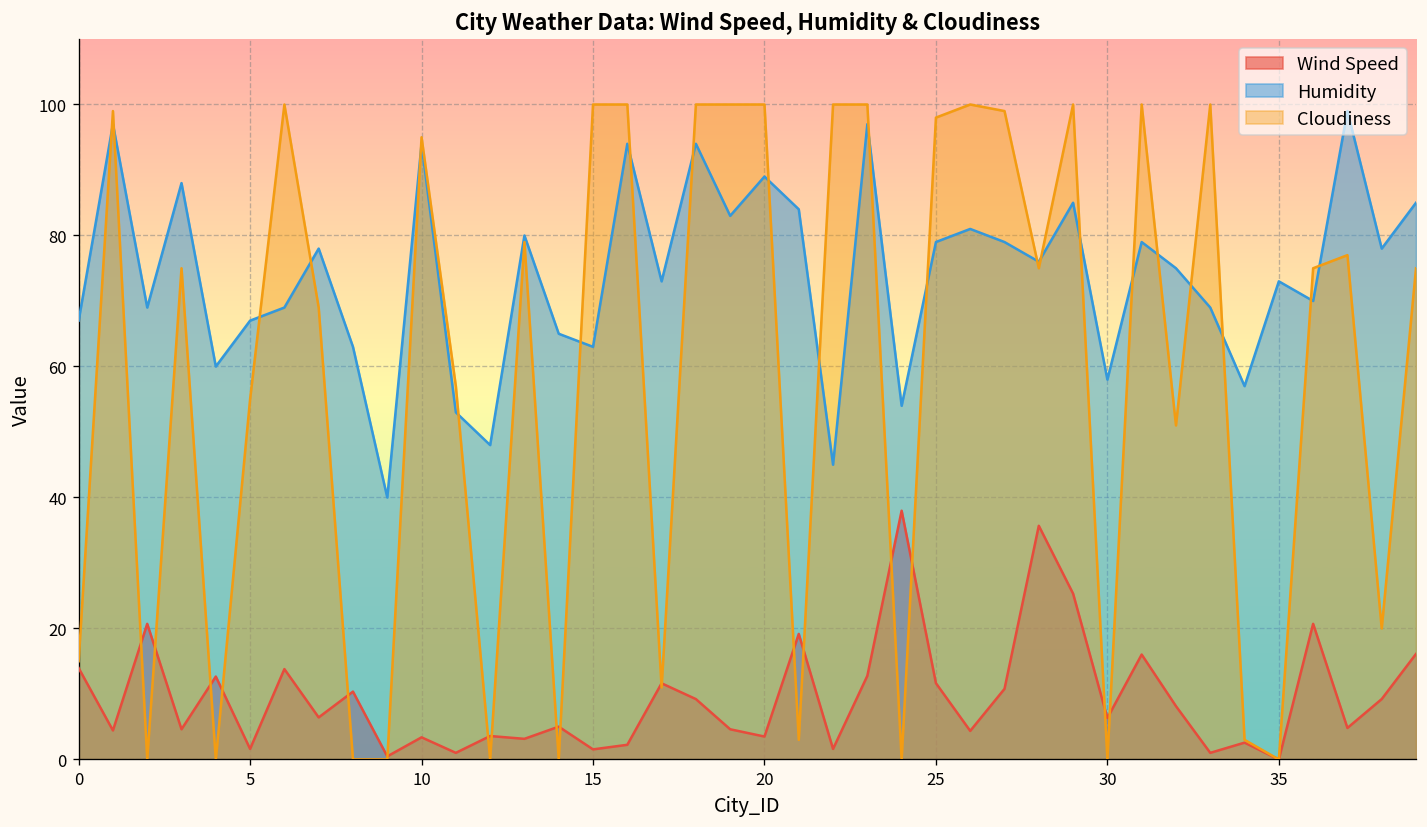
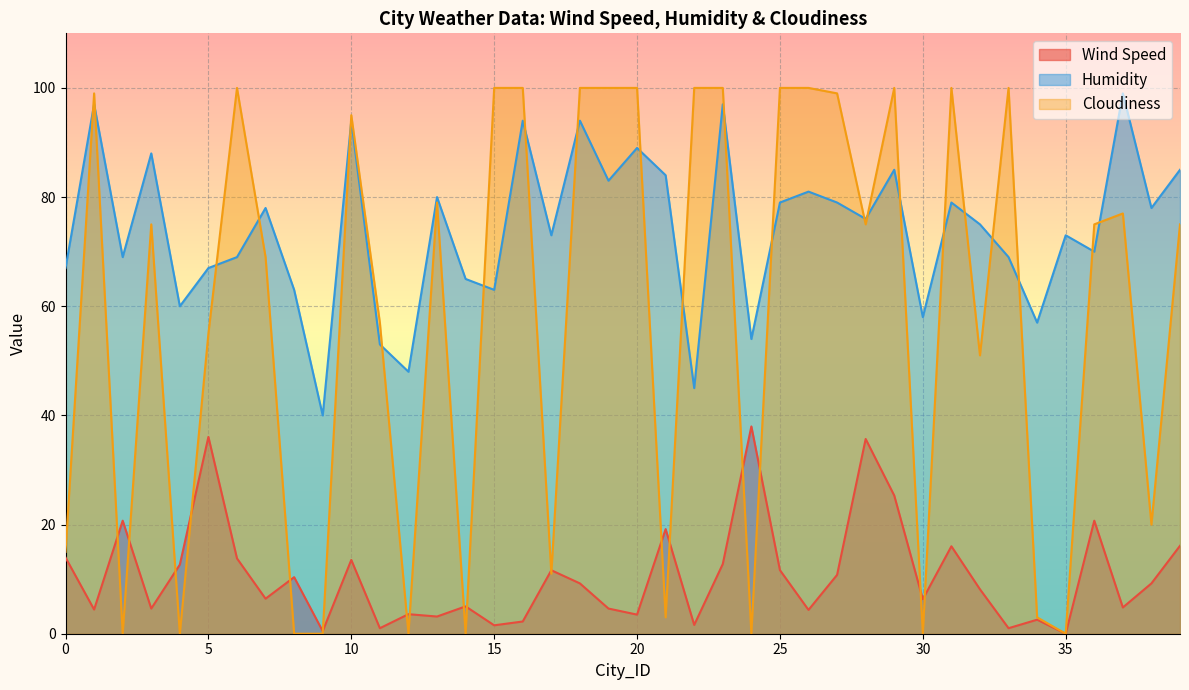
Wind Speed, 5: 2 -> 36
Wind Speed, 10: 3 -> 14
Cloudiness, 25: 98 -> 100
